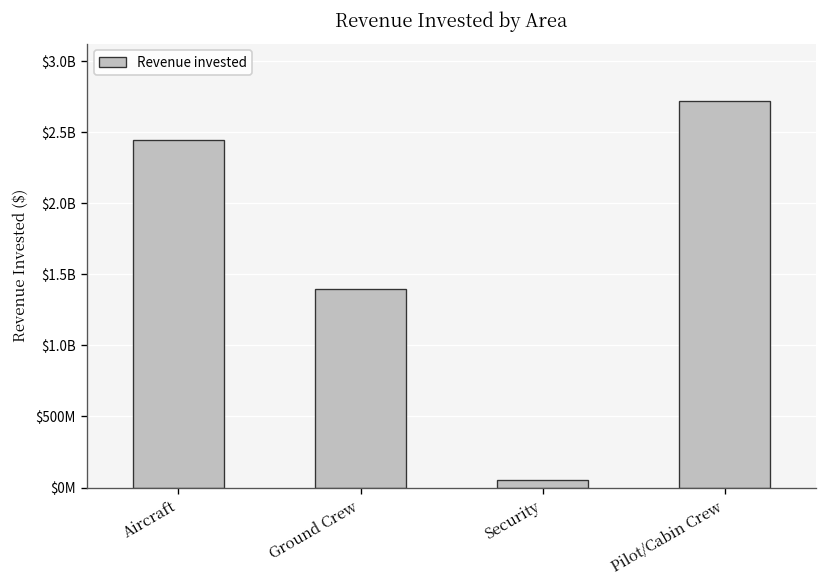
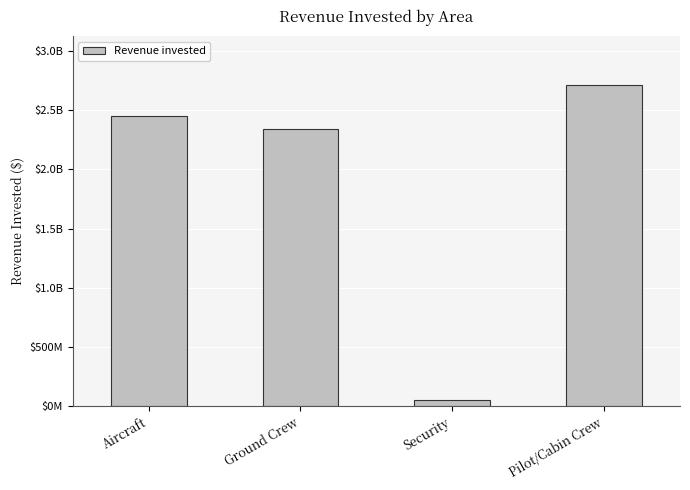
Ground Crew: $1400000000 -> $2340000000
